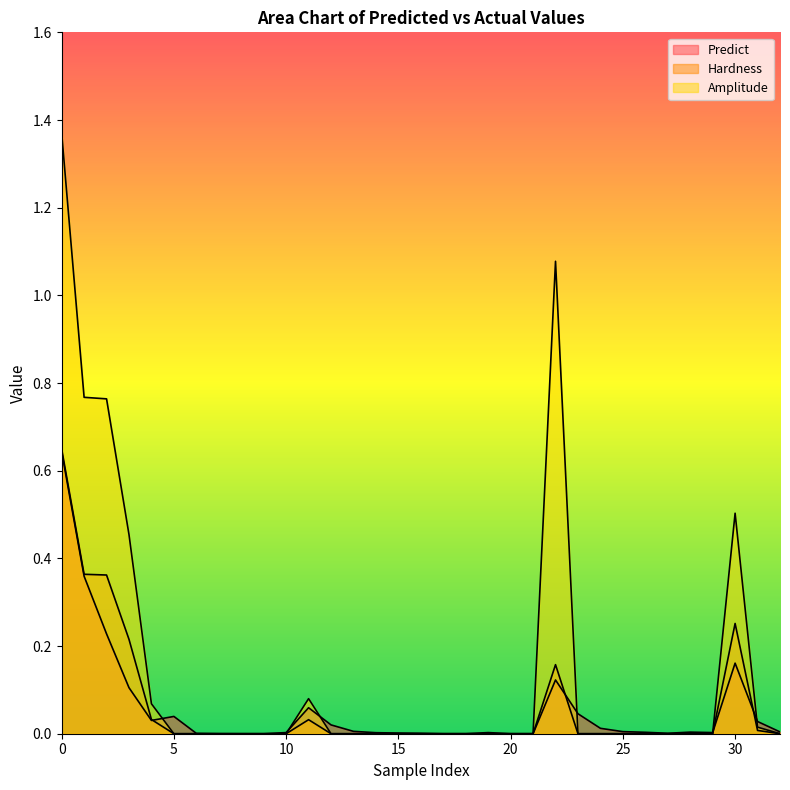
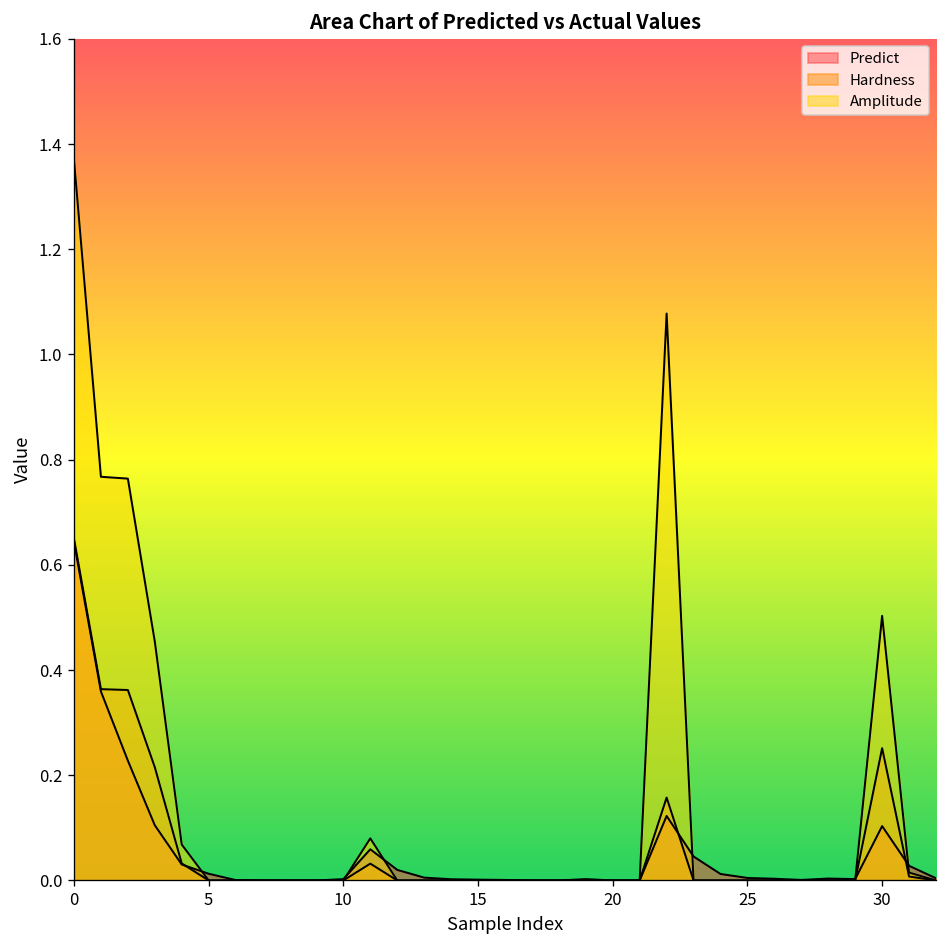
Predict, 5: 0.04 -> 0.01
Predict, 30: 0.16 -> 0.10
